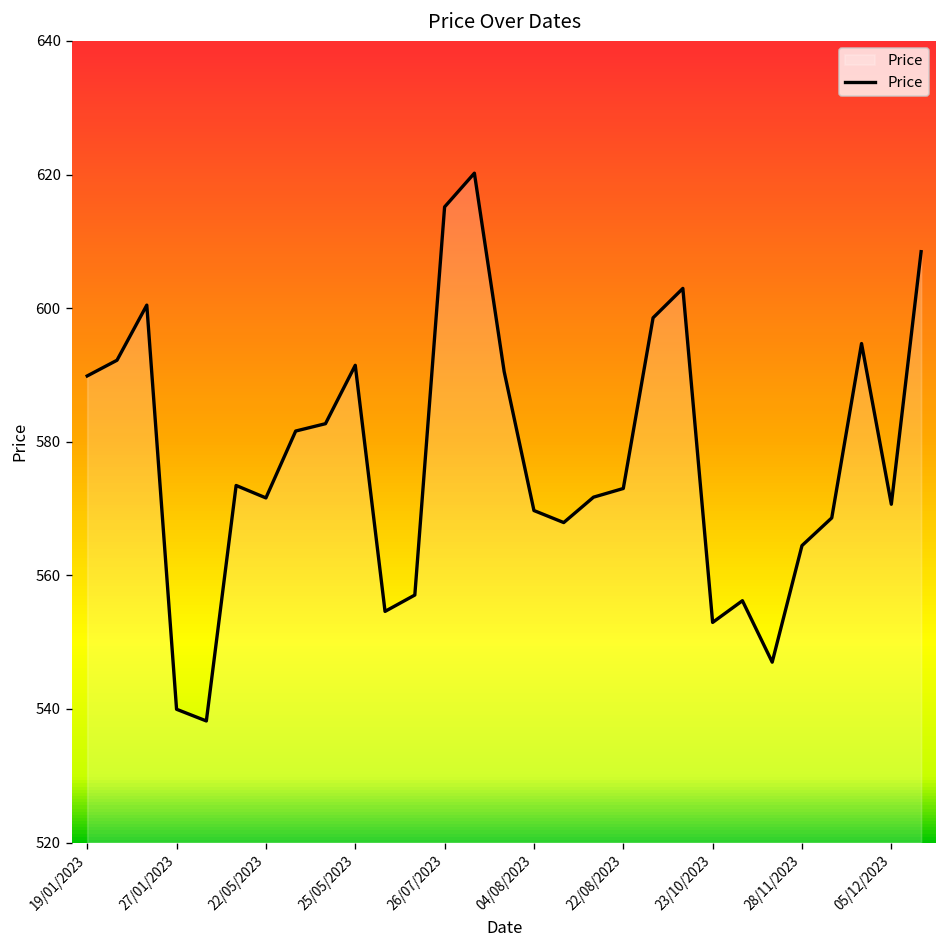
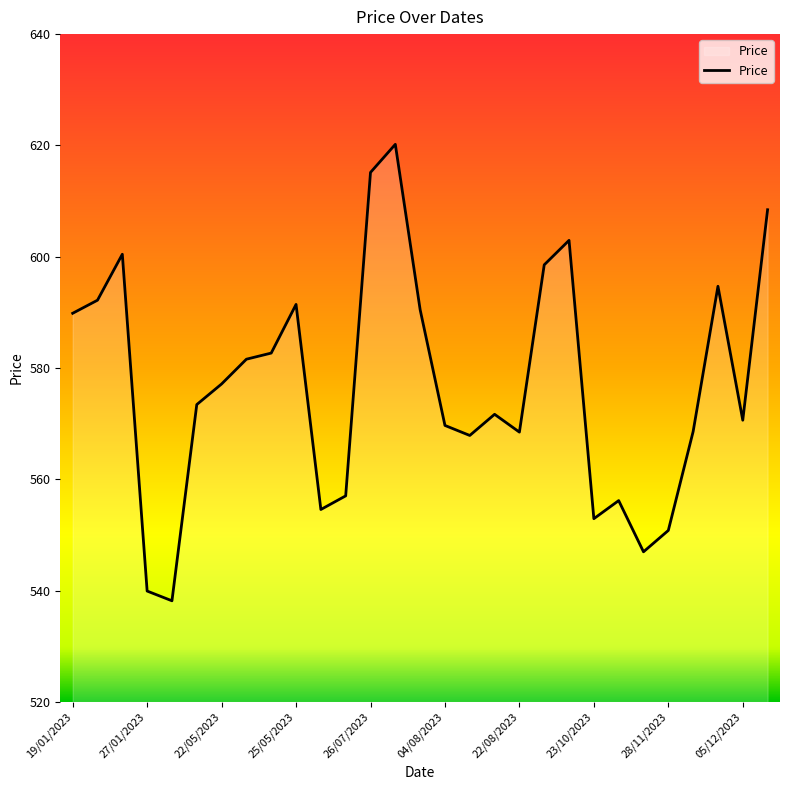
22/05/2023: 572 -> 577
22/08/2023: 573 -> 569
28/11/2023: 564 -> 551
